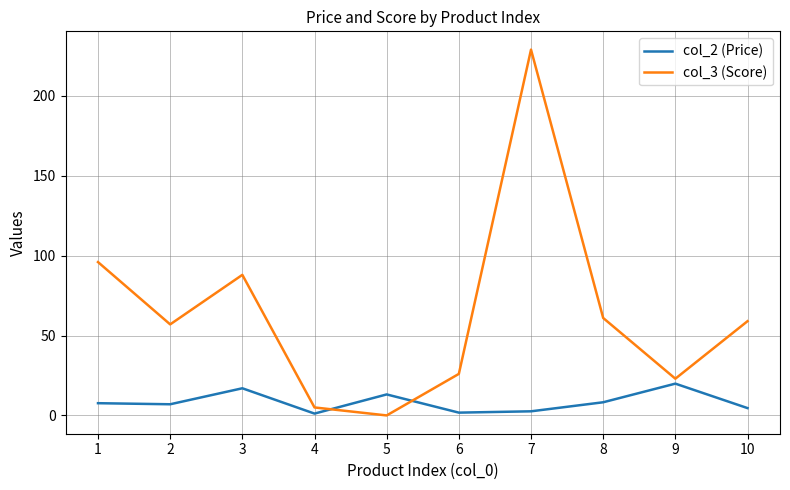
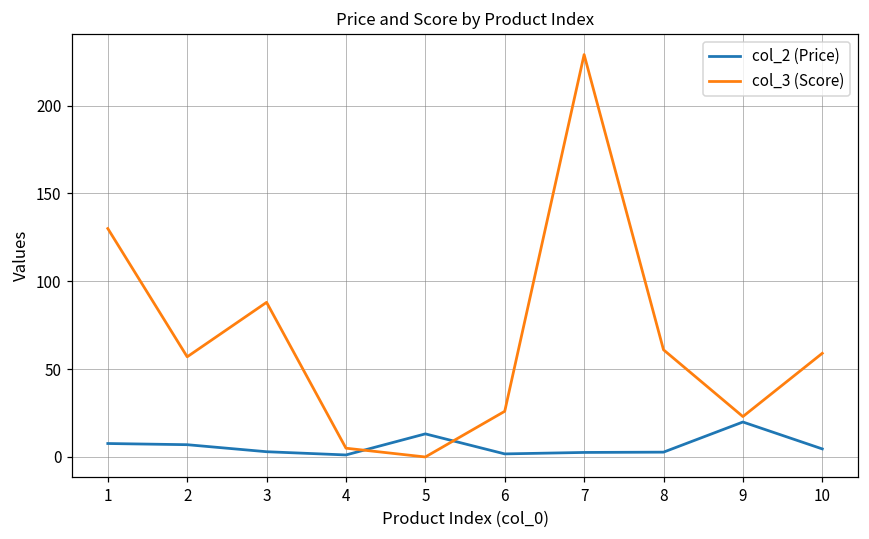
col_3 (Score), 1: 96 -> 130
col_2 (Price), 3: 17 -> 3
col_2 (Price), 8: 8 -> 3
